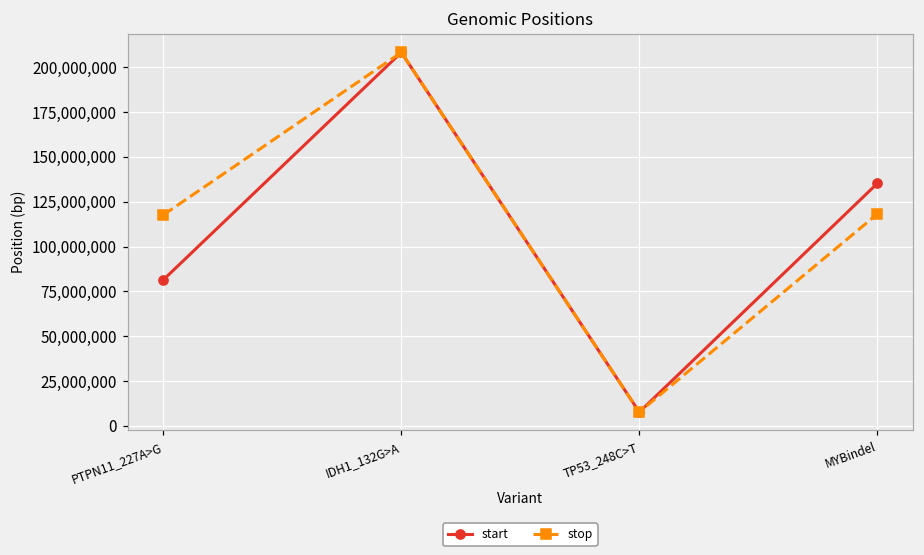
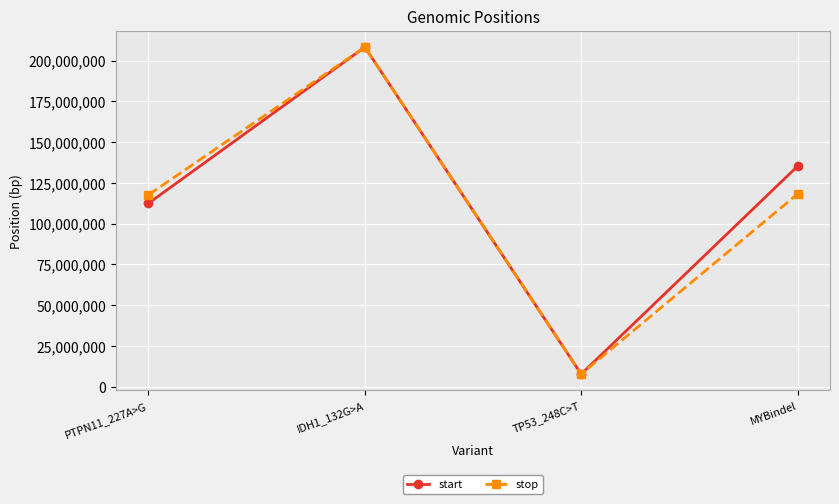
start, PTPN11_227A>G: 81,000,000 -> 112,000,000
